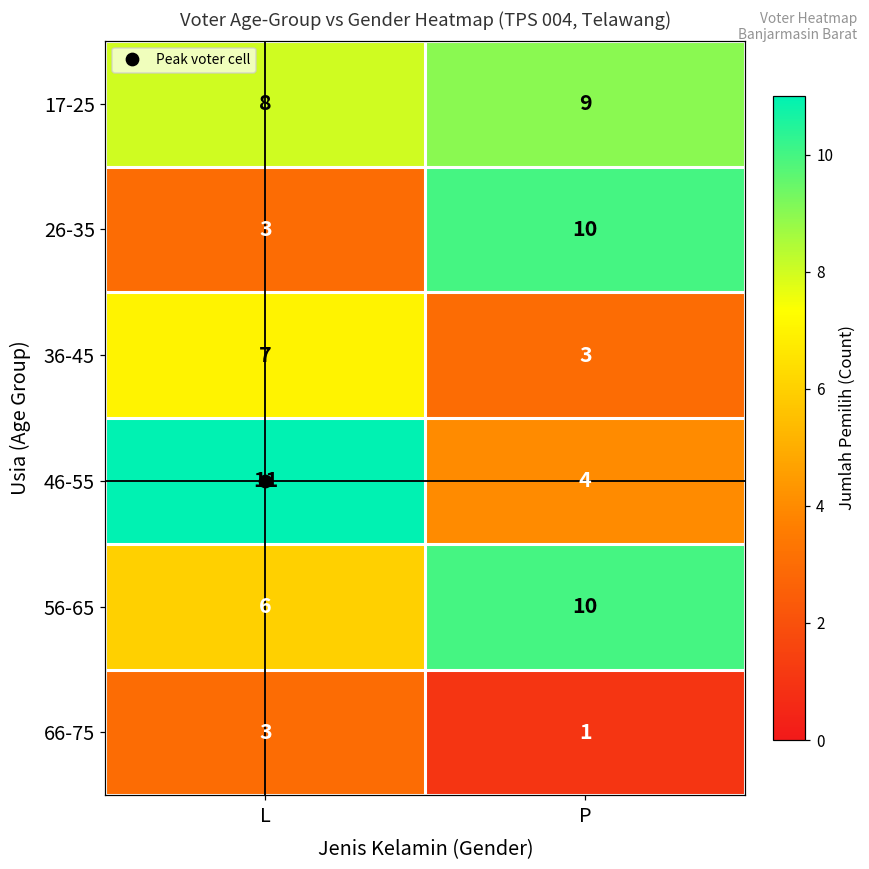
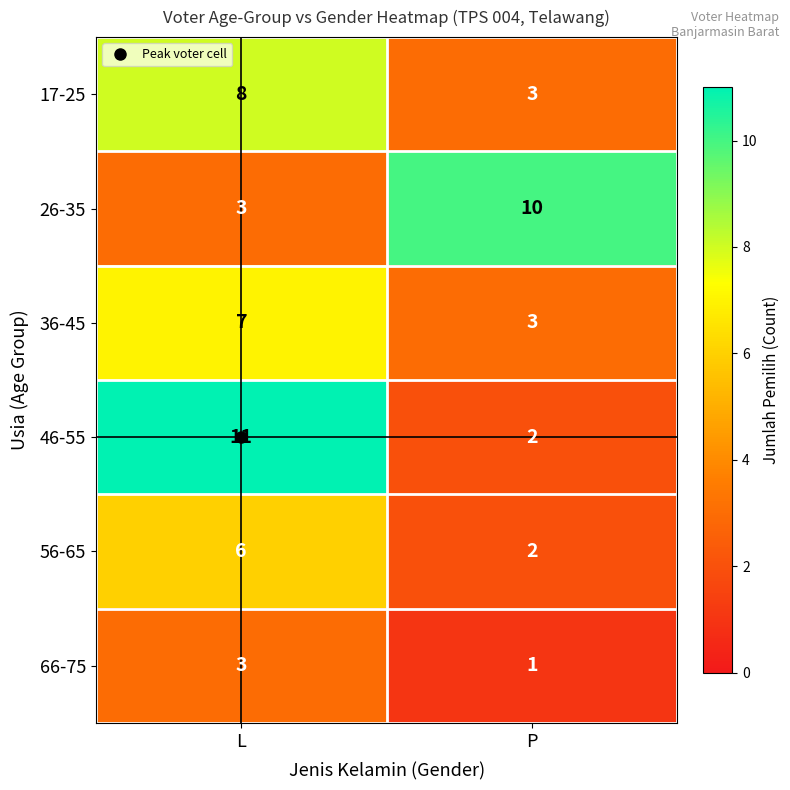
17-25, P: 9 -> 3
46-55, P: 4 -> 2
56-65, P: 10 -> 2
